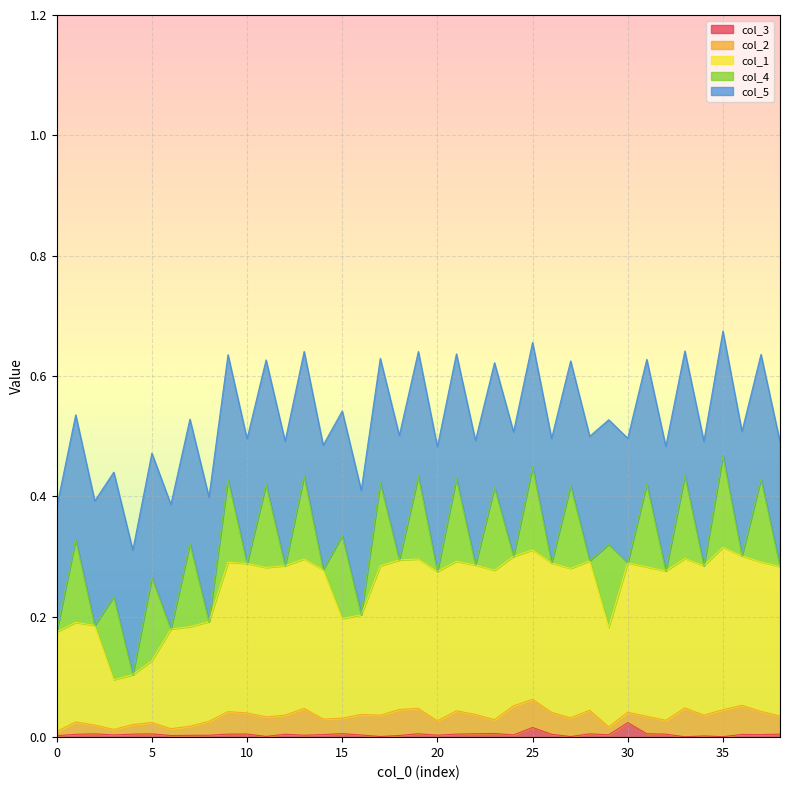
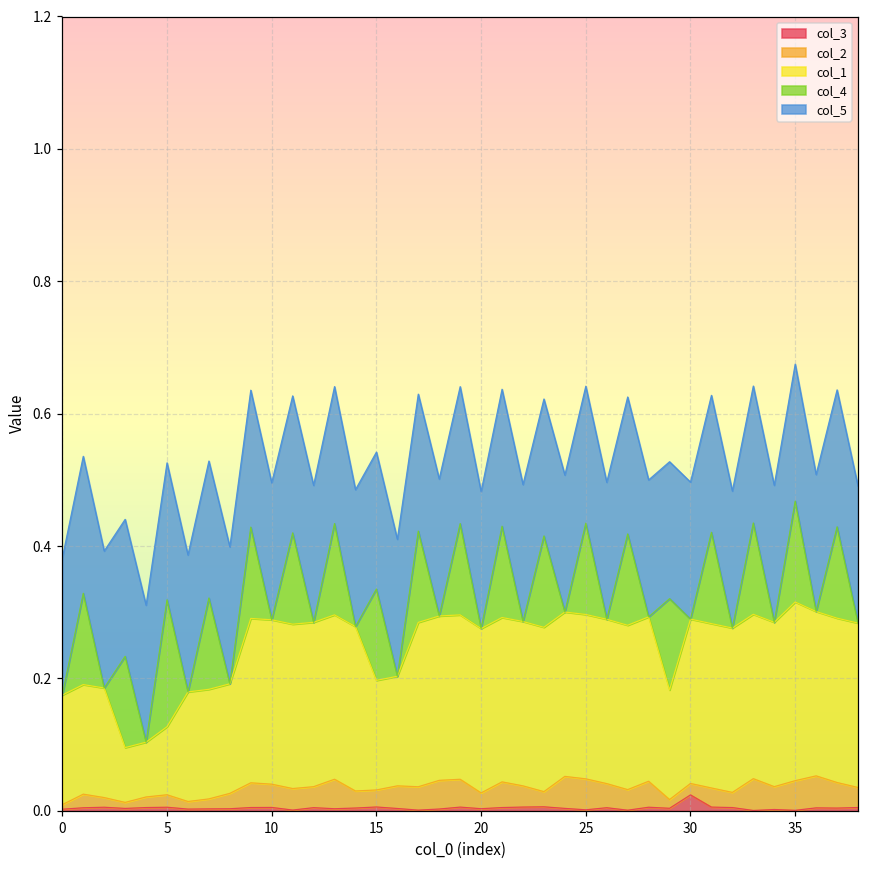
col_4, 5: 0.14 -> 0.19
col_3, 25: 0.02 -> 0.00
